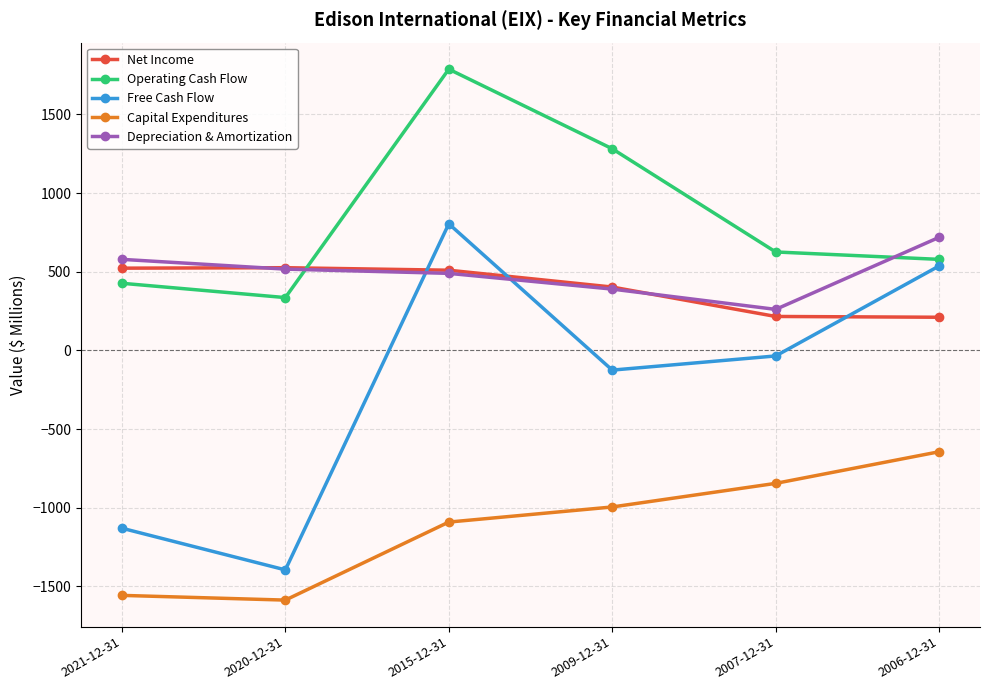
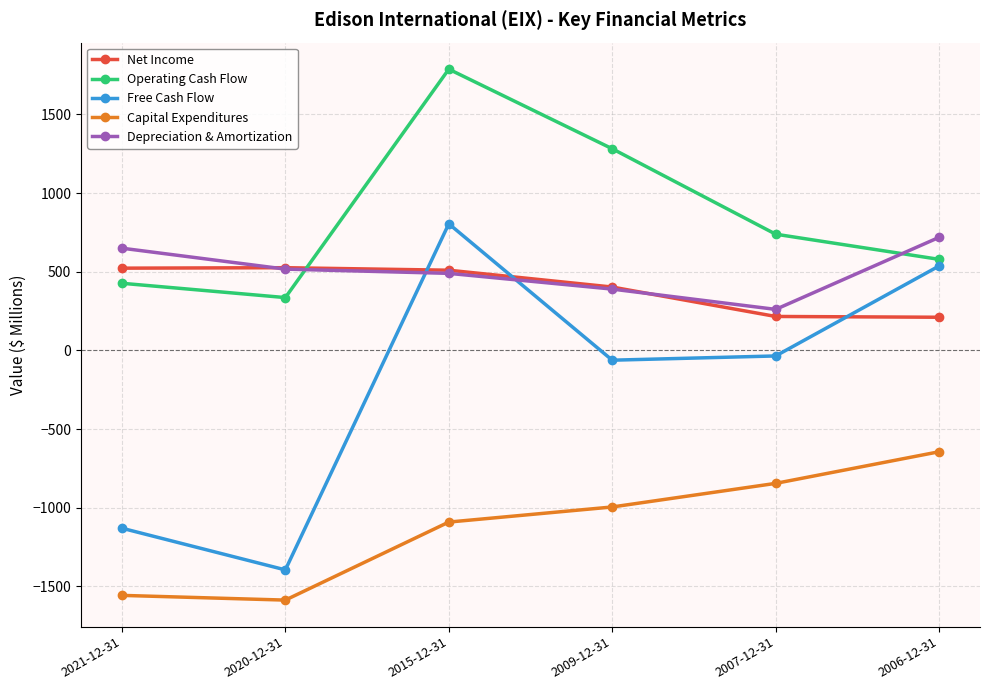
Depreciation & Amortization, 2021-12-31: 580 -> 650
Free Cash Flow, 2009-12-31: -130 -> -60
Operating Cash Flow, 2007-12-31: 630 -> 740
